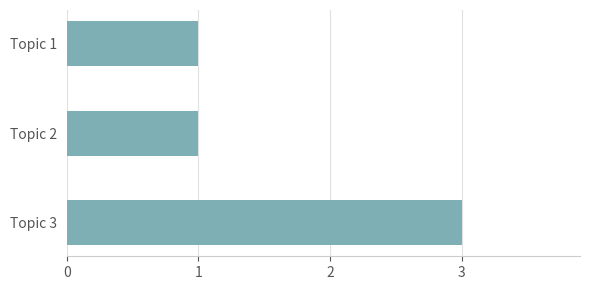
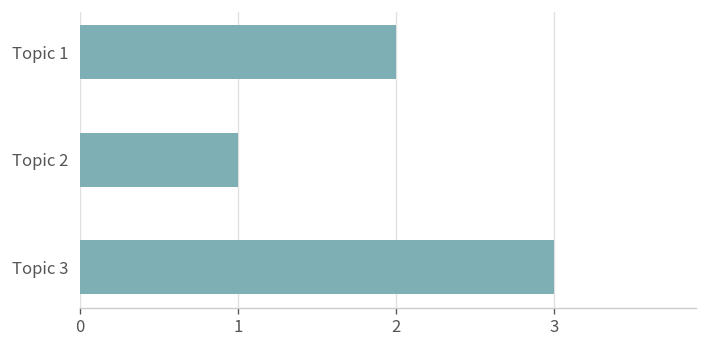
Topic 1: 1 -> 2
